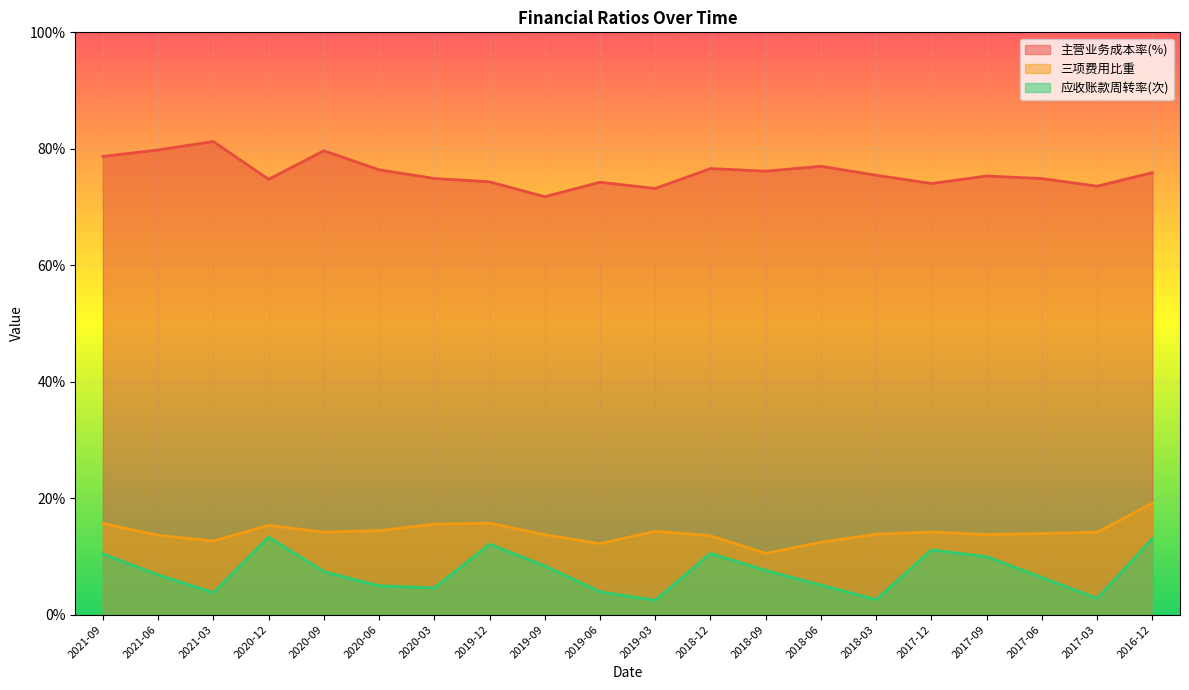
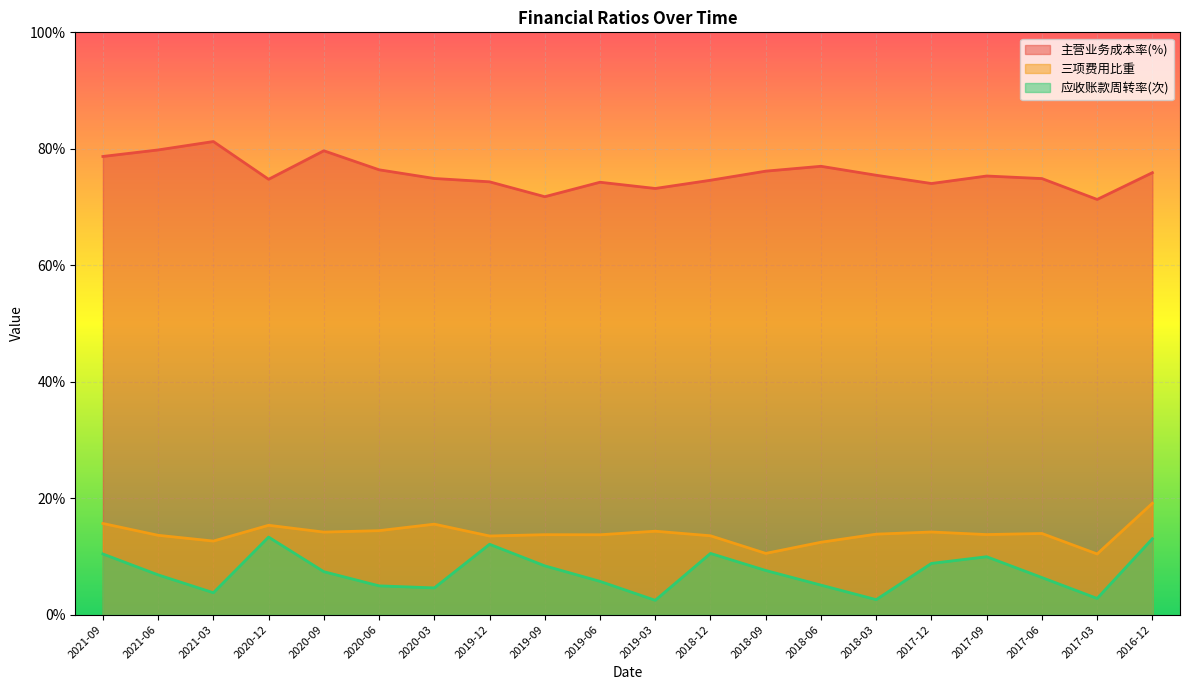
三项费用比重, 2019-12: 16% -> 14%
三项费用比重, 2019-06: 12% -> 14%
应收账款周转率(次), 2019-06: 4% -> 6%
主营业务成本率(%), 2018-12: 77% -> 75%
应收账款周转率(次), 2017-12: 11% -> 9%
主营业务成本率(%), 2017-03: 74% -> 71%
三项费用比重, 2017-03: 14% -> 10%
